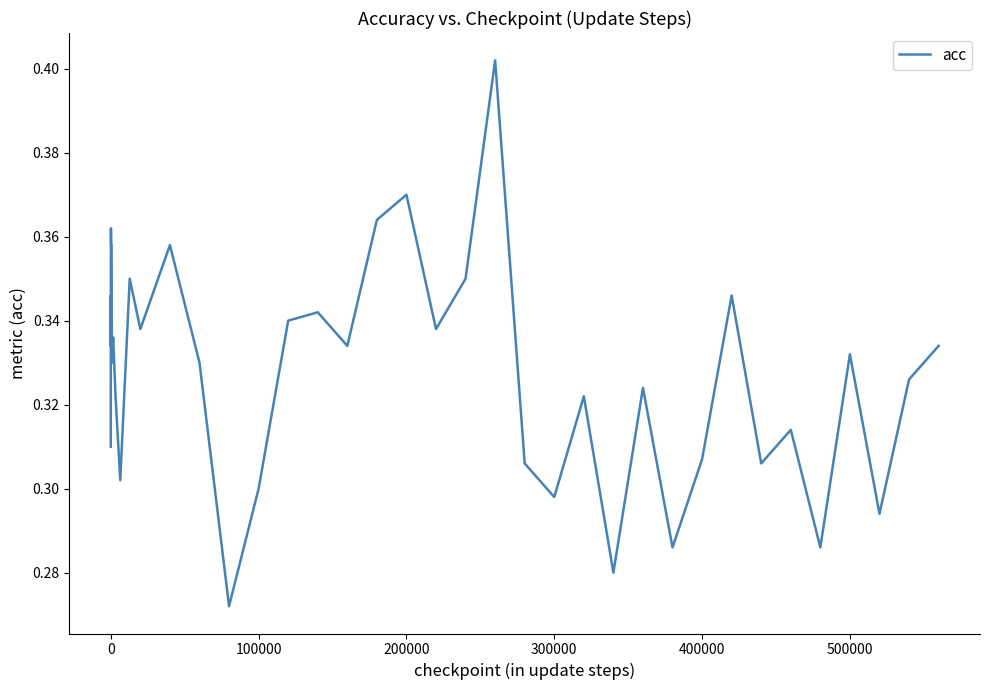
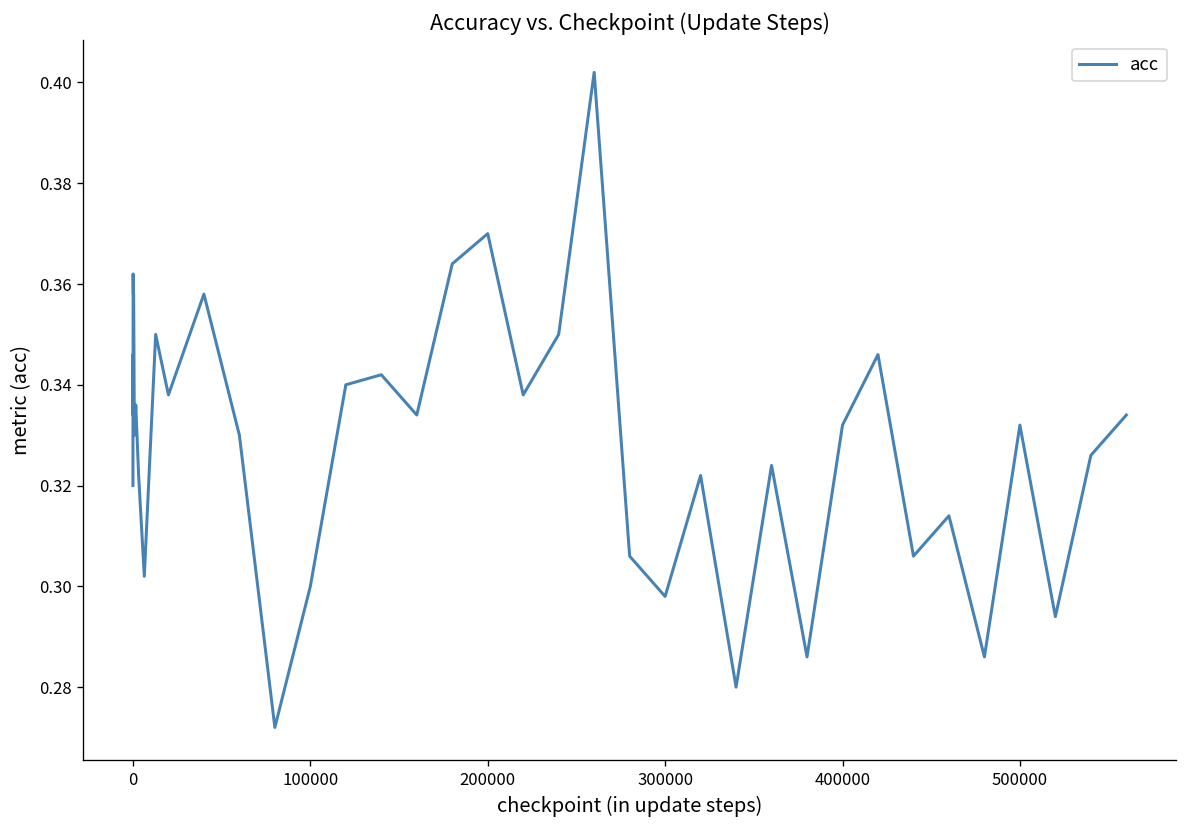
0: 0.31 -> 0.32
400000: 0.307 -> 0.332
